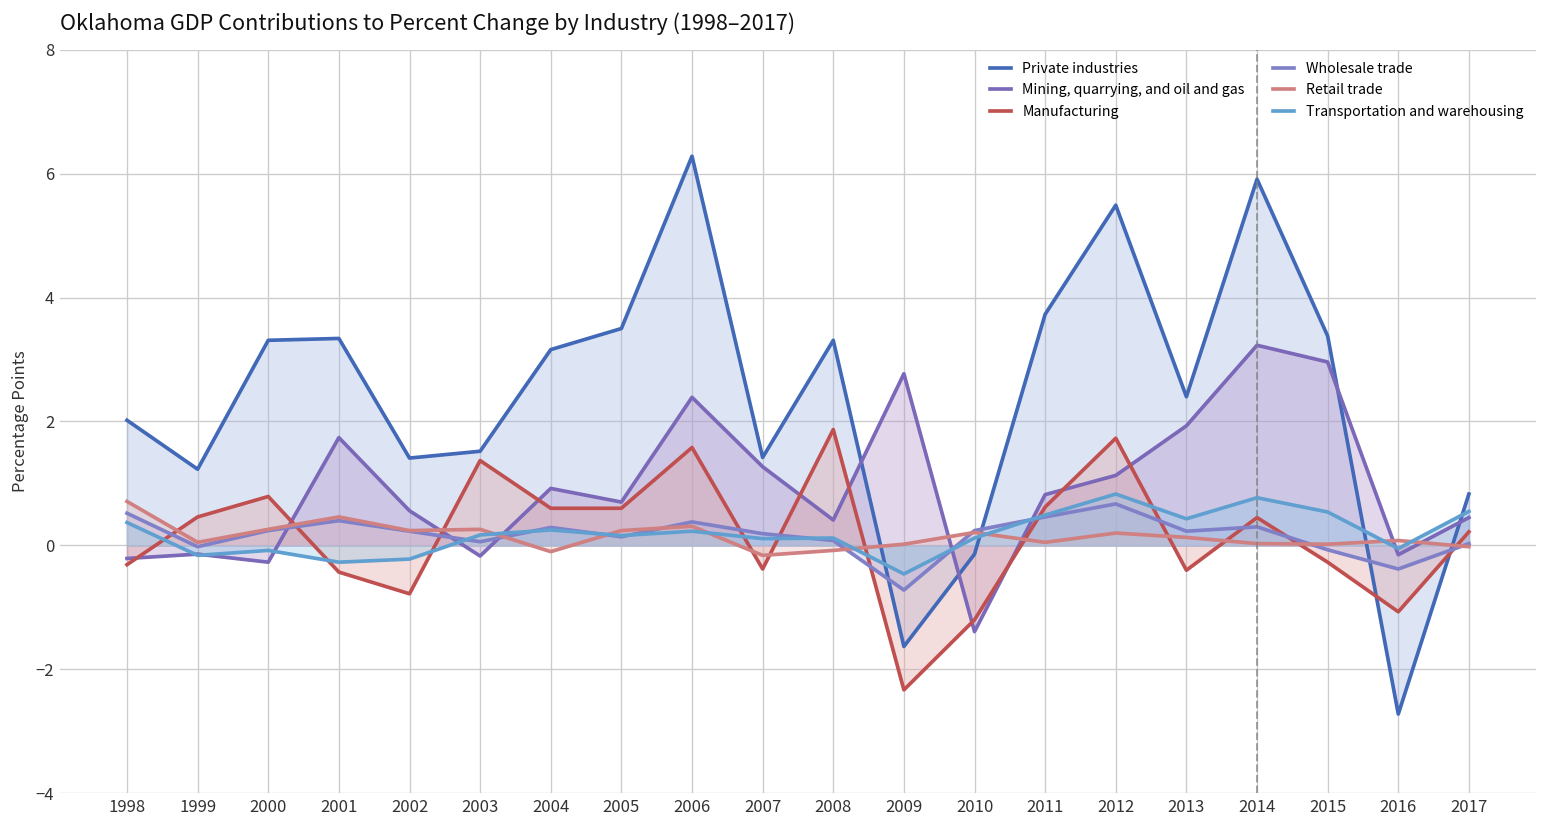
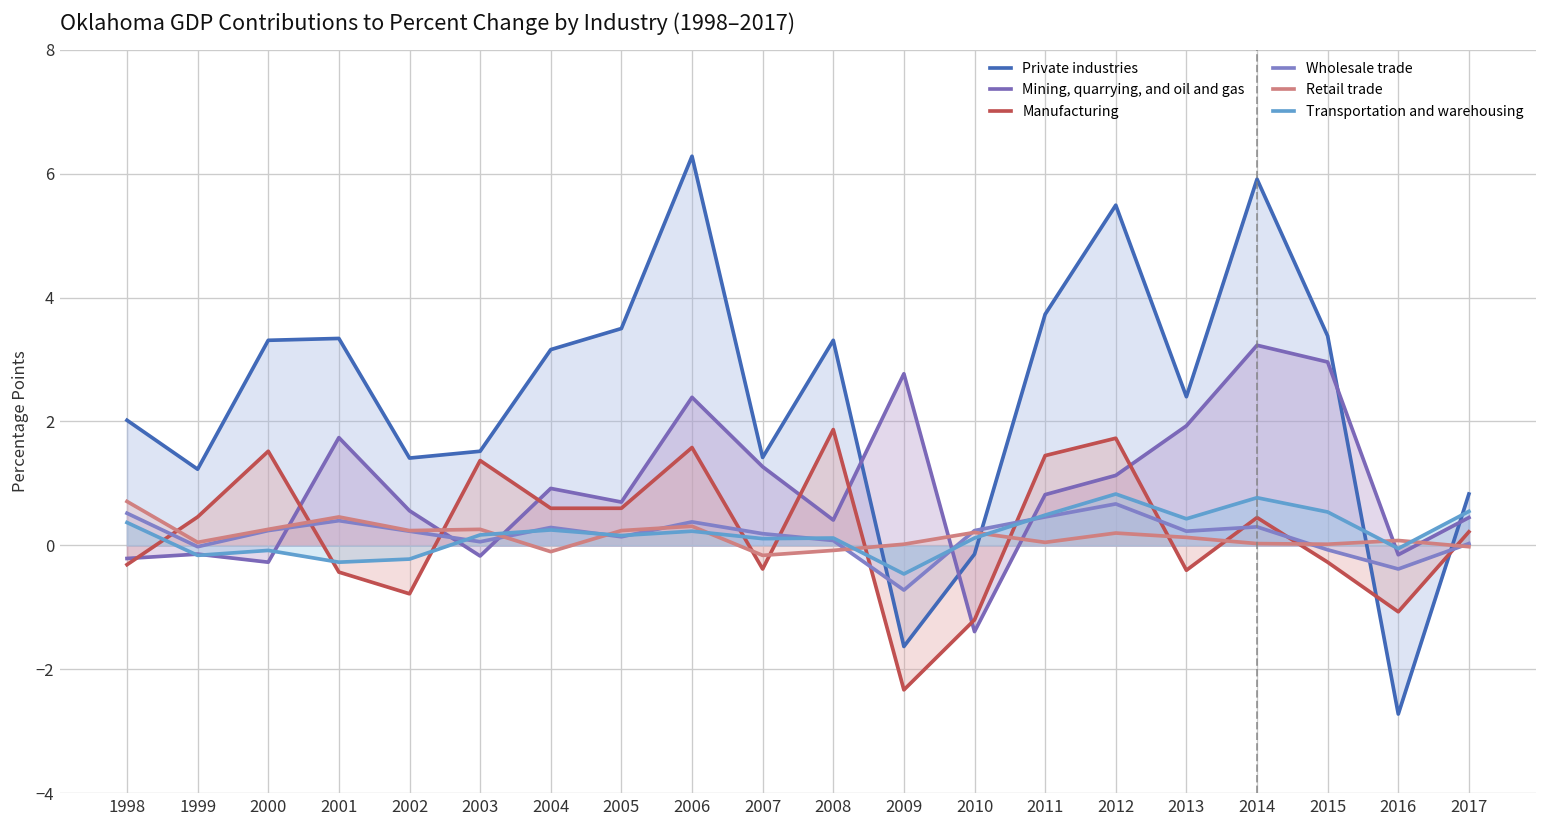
Manufacturing, 2000: 0.8 -> 1.5
Manufacturing, 2011: 0.6 -> 1.5
